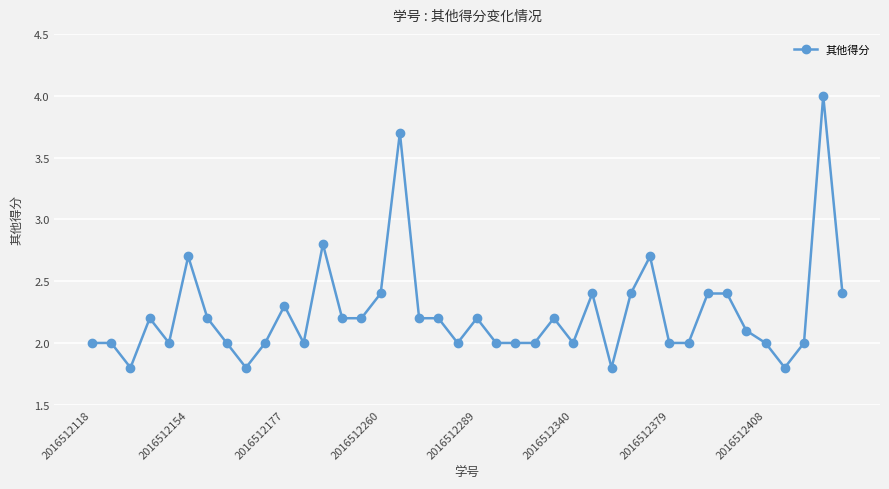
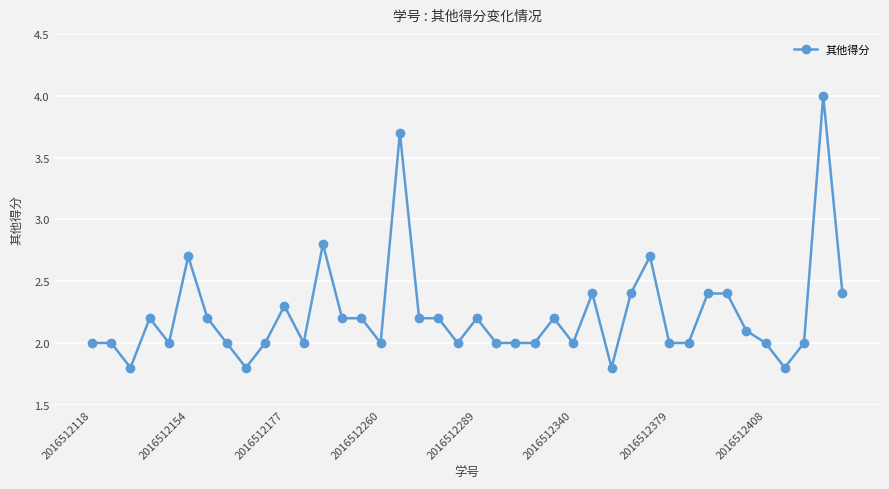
2016512260: 2.4 -> 2.0
